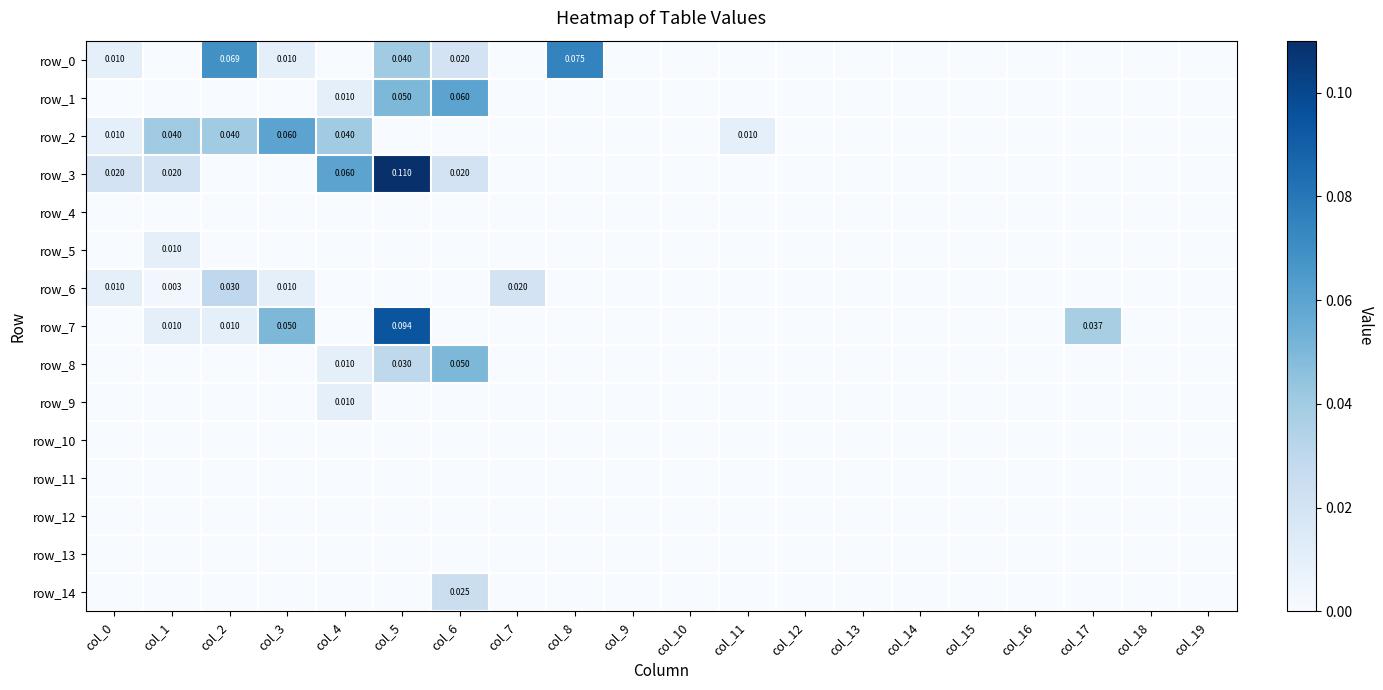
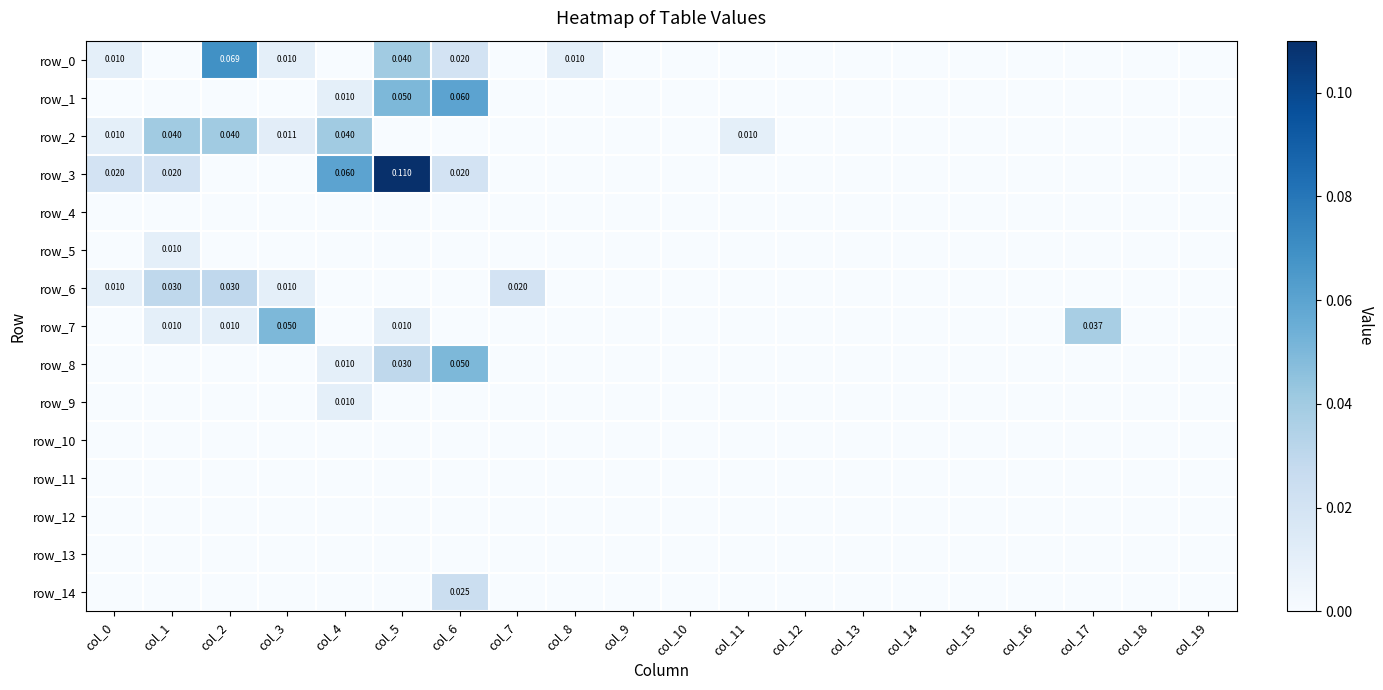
row_0, col_8: 0.075 -> 0.010
row_2, col_3: 0.060 -> 0.011
row_6, col_1: 0.003 -> 0.030
row_7, col_5: 0.094 -> 0.010
